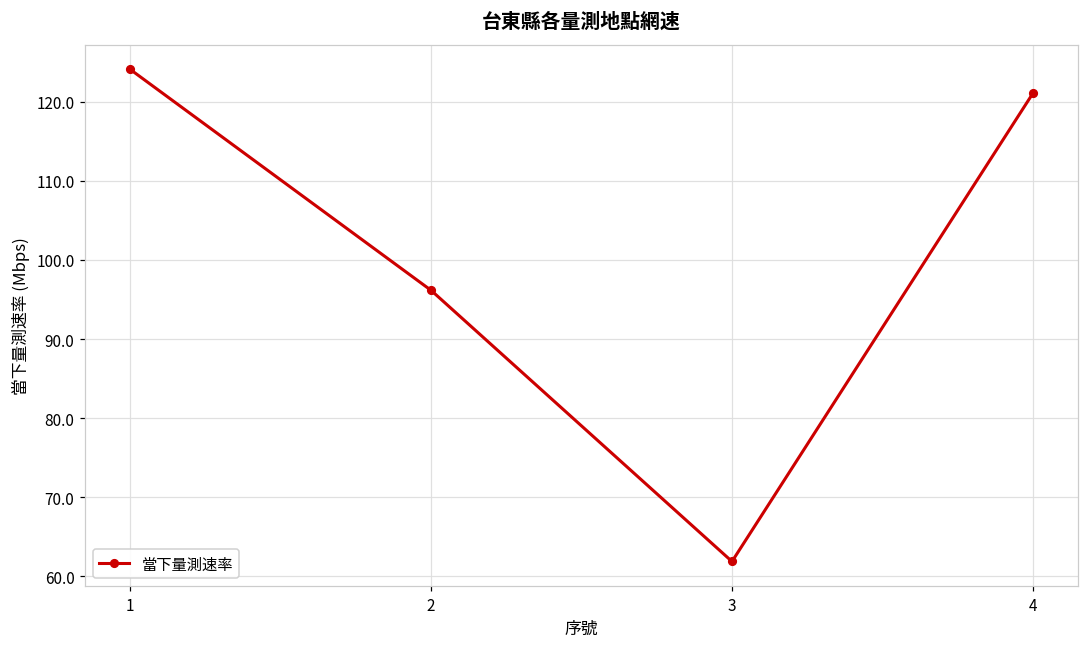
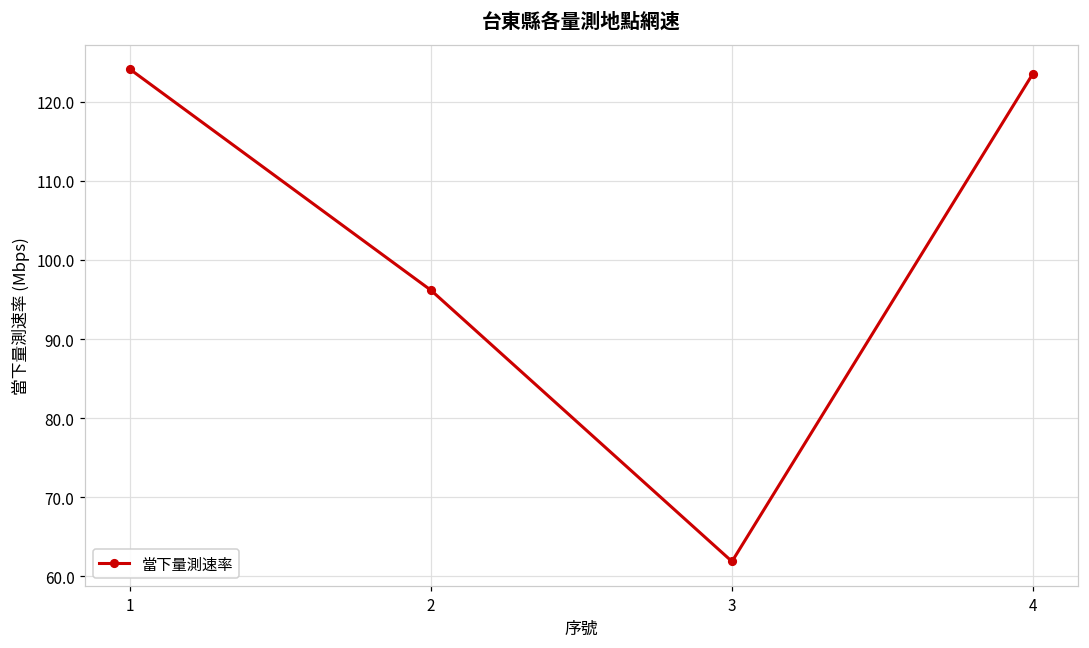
4: 121 -> 124
